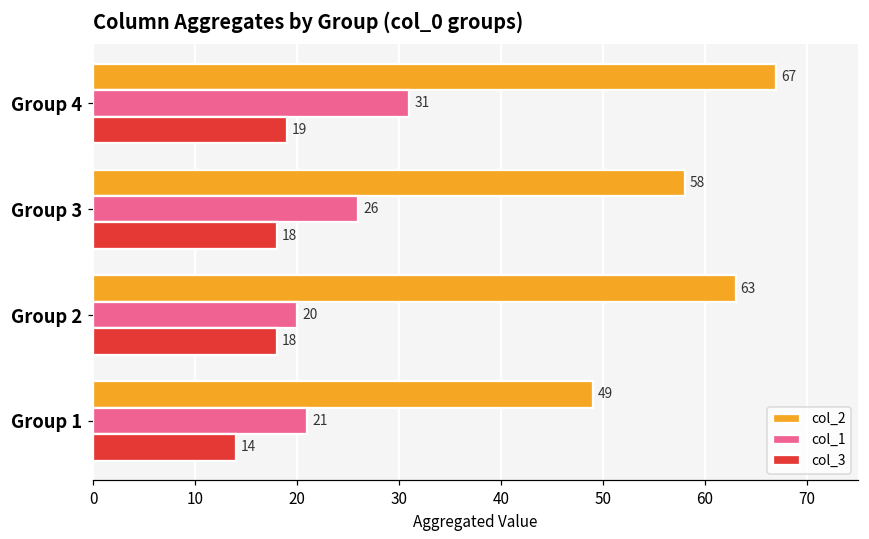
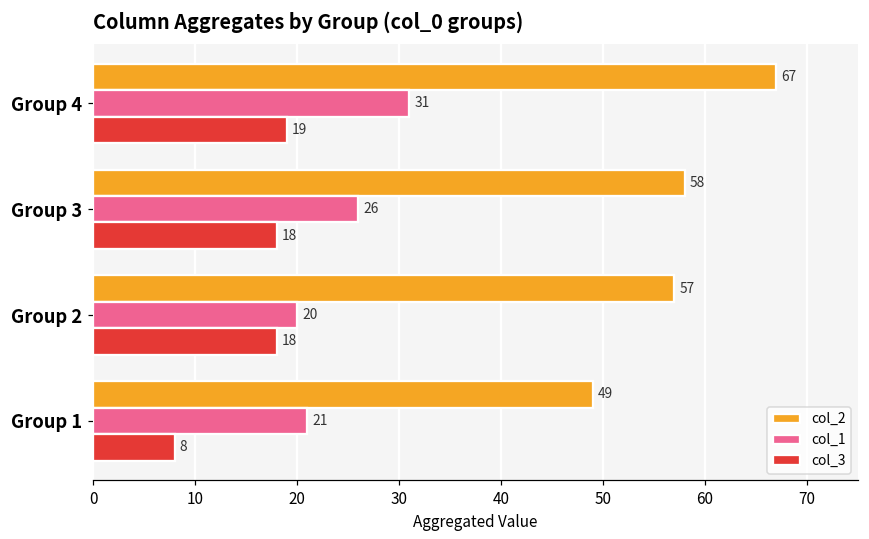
col_2, Group 2: 63 -> 57
col_3, Group 1: 14 -> 8
